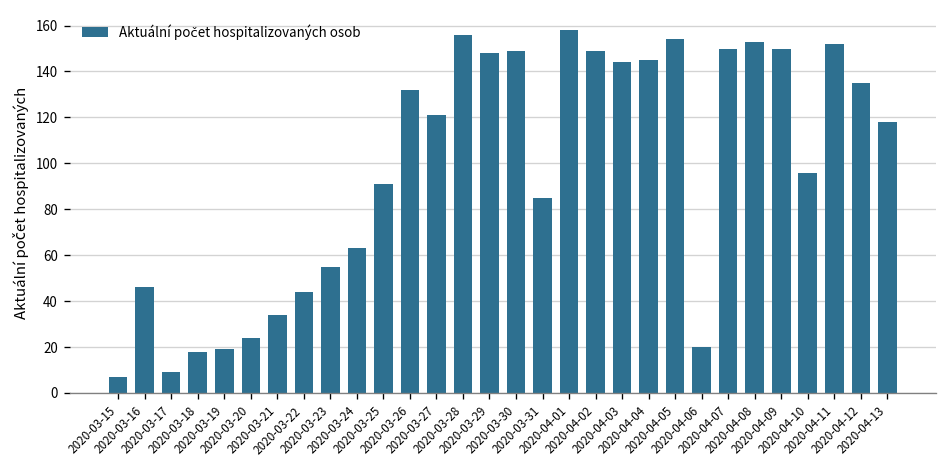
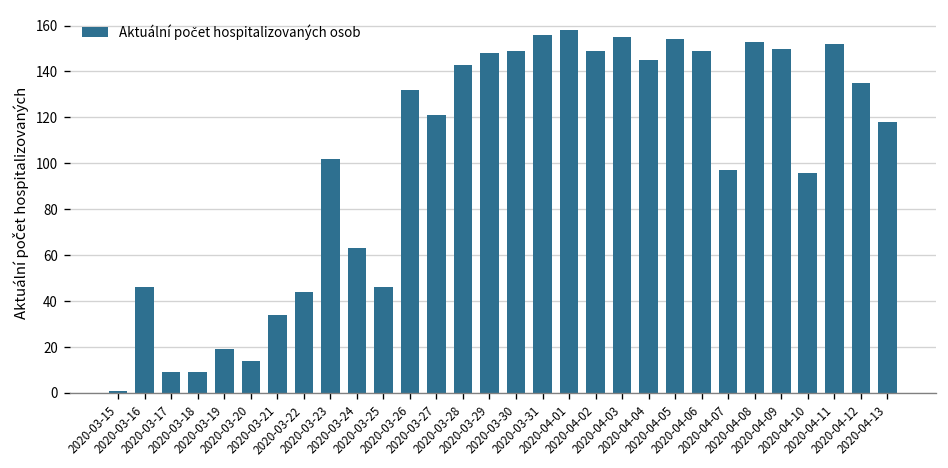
2020-03-15: 7 -> 1
2020-03-18: 18 -> 9
2020-03-20: 24 -> 14
2020-03-23: 55 -> 102
2020-03-25: 91 -> 46
2020-03-28: 156 -> 143
2020-03-31: 85 -> 156
2020-04-03: 144 -> 155
2020-04-06: 20 -> 149
2020-04-07: 150 -> 97
